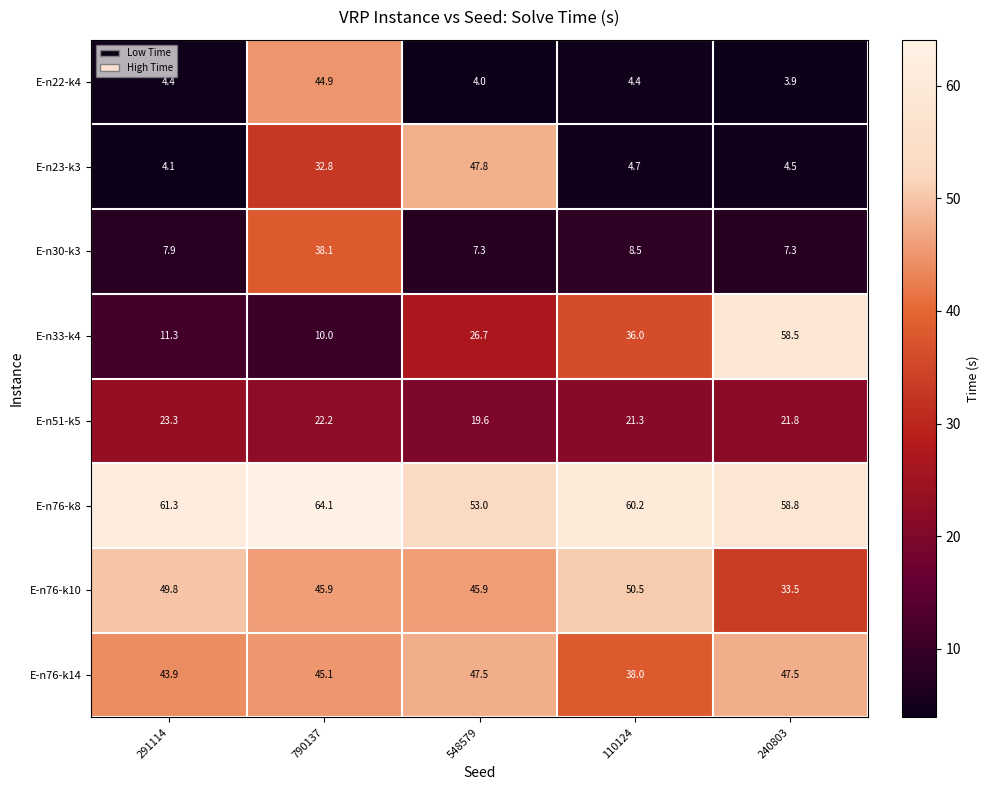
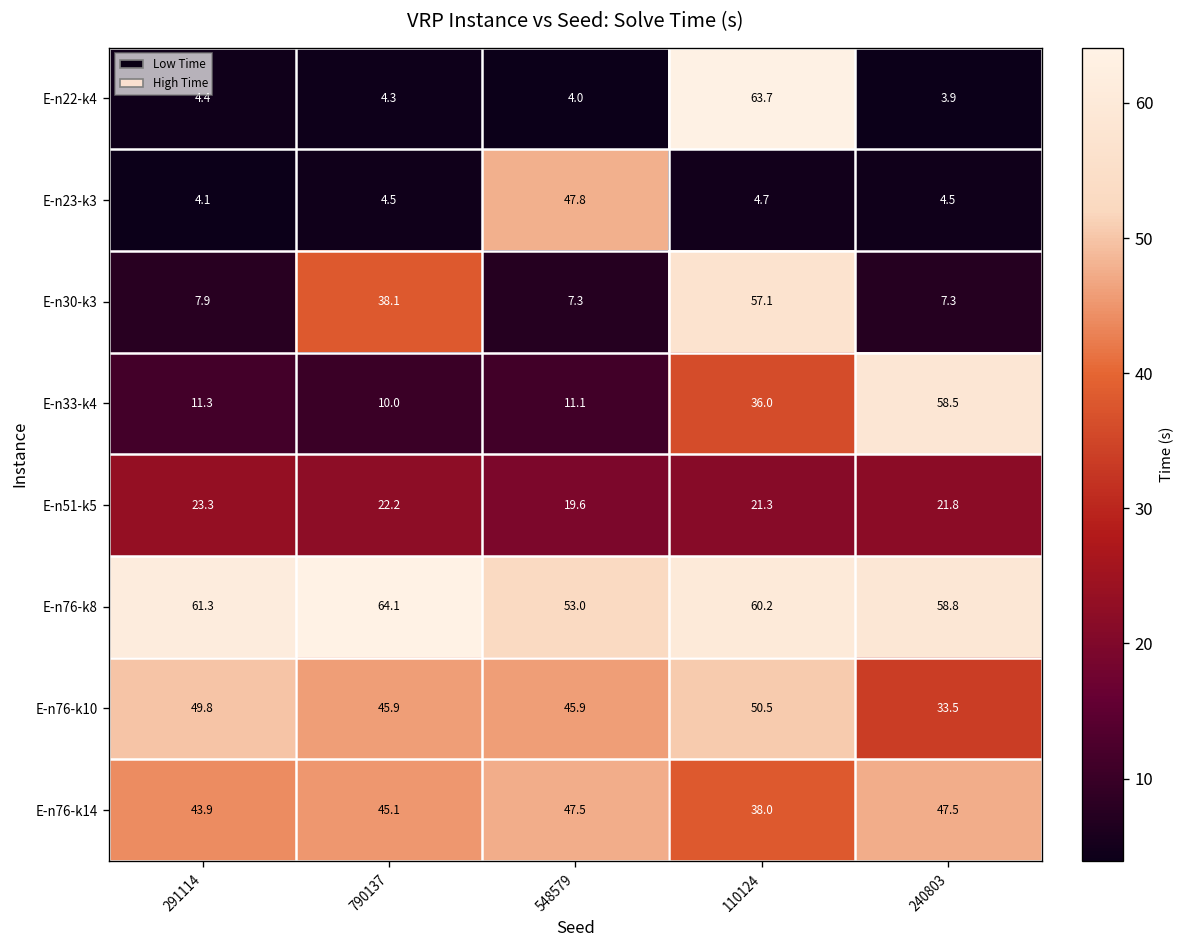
E-n22-k4, 790137: 44.9 -> 4.3
E-n22-k4, 110124: 4.4 -> 63.7
E-n23-k3, 790137: 32.8 -> 4.5
E-n30-k3, 110124: 8.5 -> 57.1
E-n33-k4, 548579: 26.7 -> 11.1
